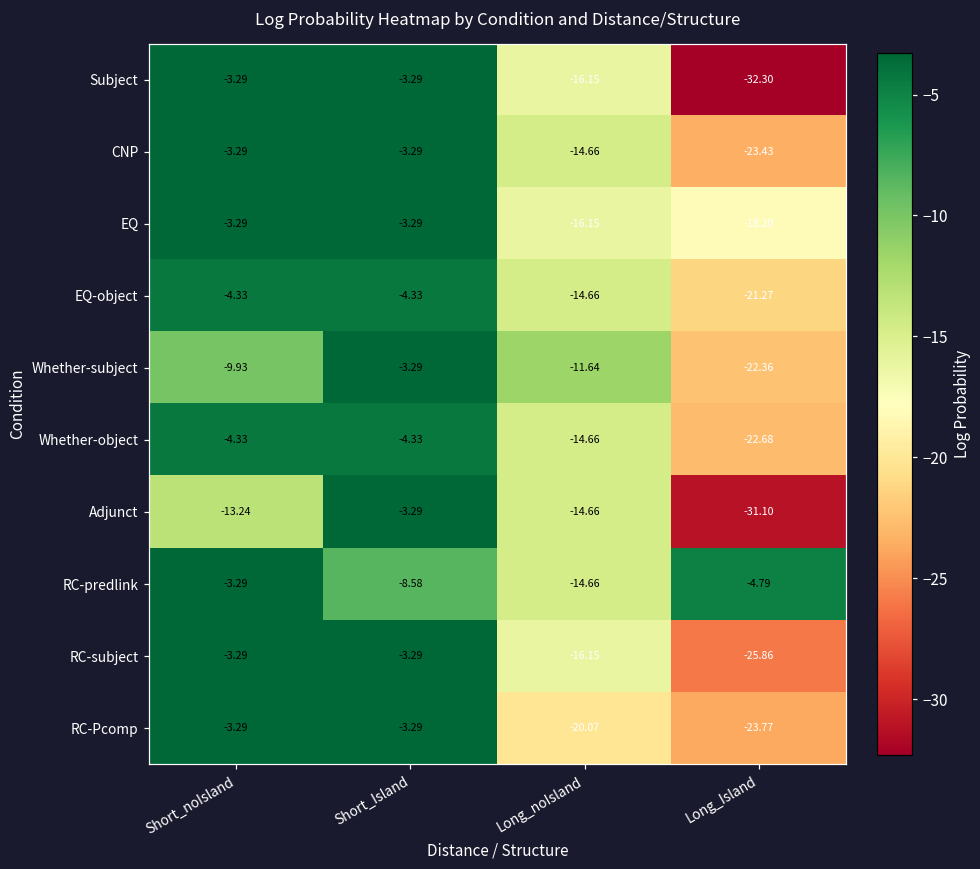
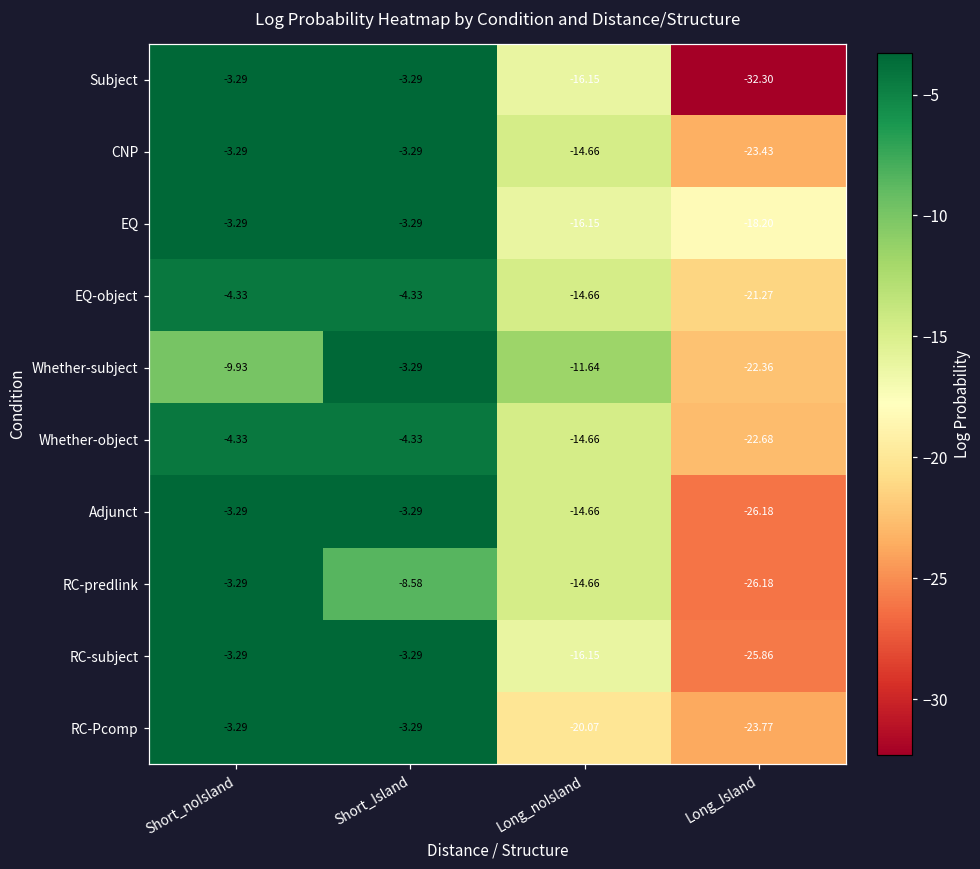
Adjunct, Short_noIsland: -13.24 -> -3.29
Adjunct, Long_Island: -31.10 -> -26.18
RC-predlink, Long_Island: -4.79 -> -26.18
